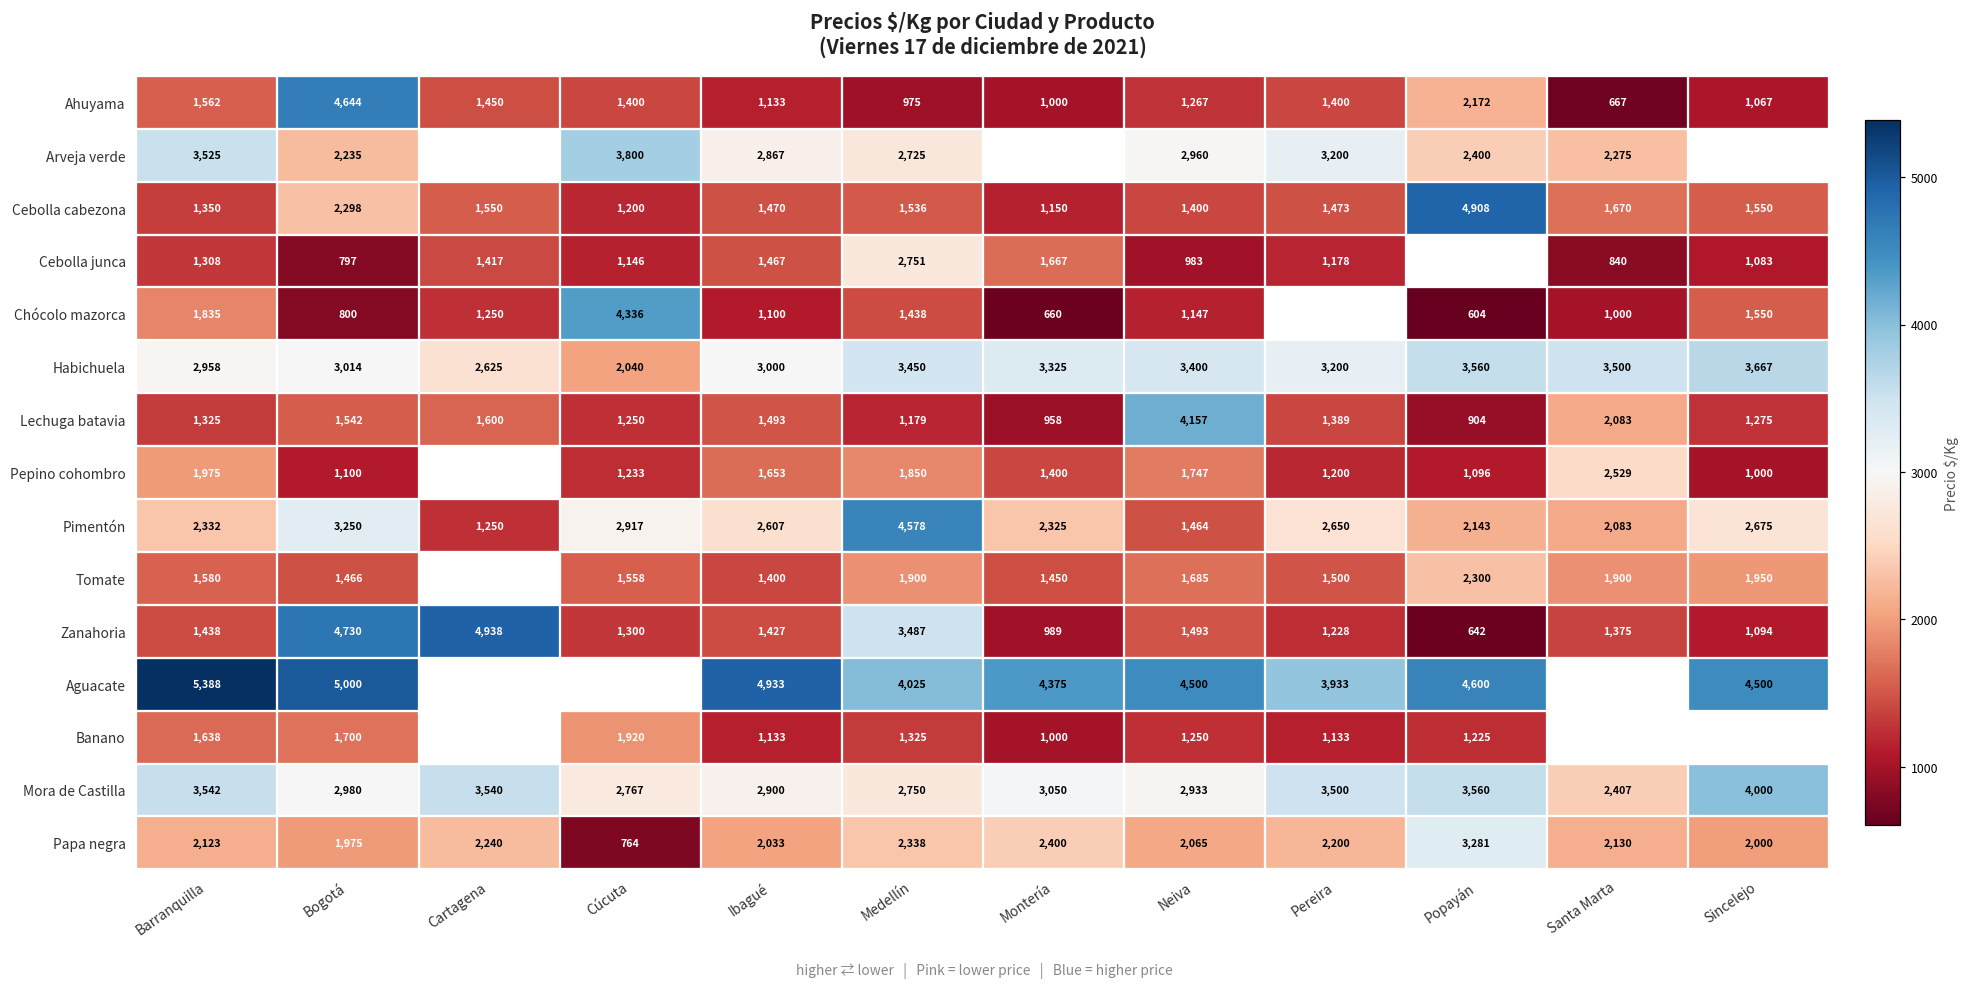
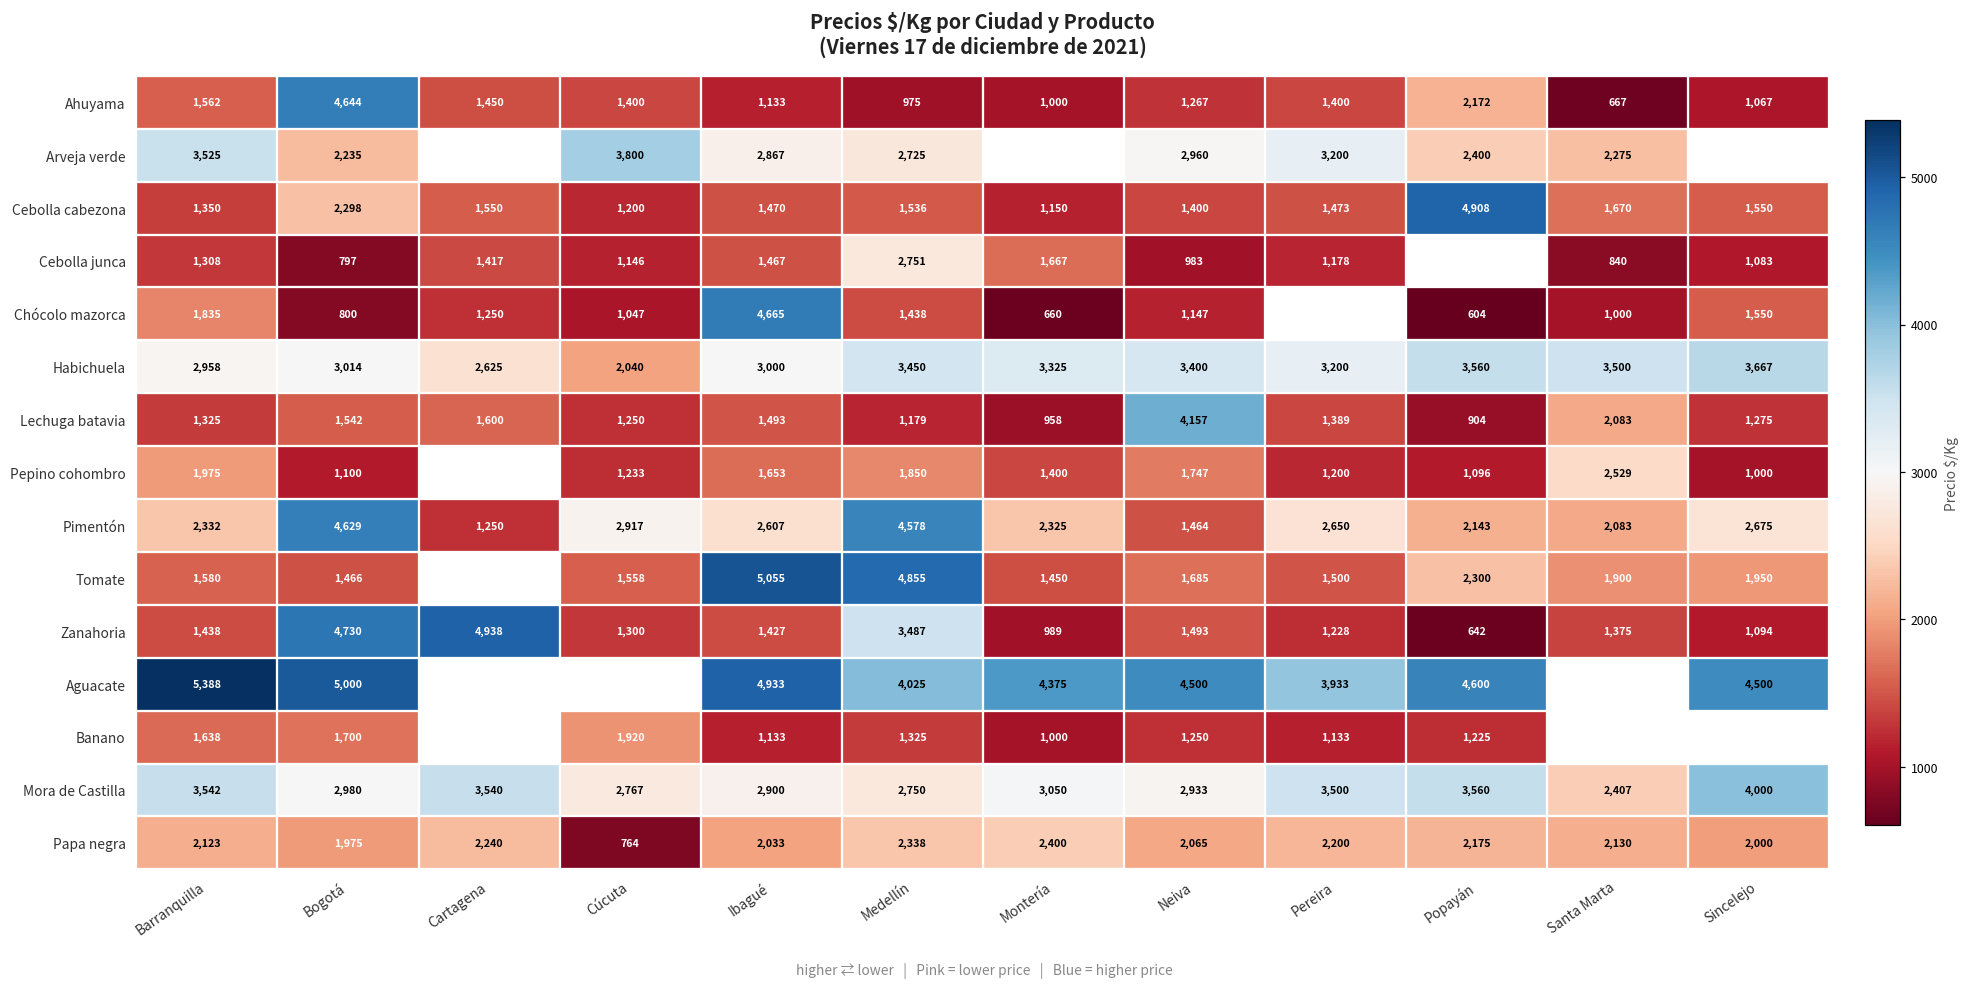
Chócolo mazorca, Cúcuta: 4,336 -> 1,047
Chócolo mazorca, Ibagué: 1,100 -> 4,665
Pimentón, Bogotá: 3,250 -> 4,629
Tomate, Ibagué: 1,400 -> 5,055
Tomate, Medellín: 1,900 -> 4,855
Papa negra, Popayán: 3,281 -> 2,175
